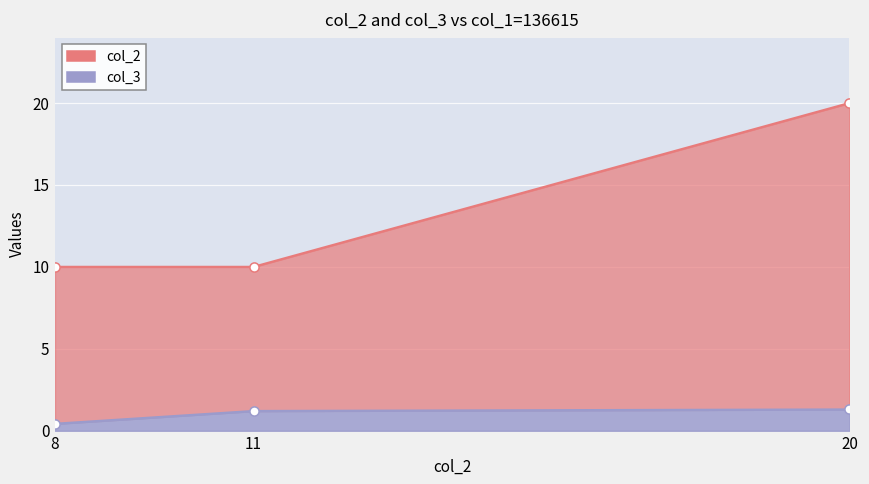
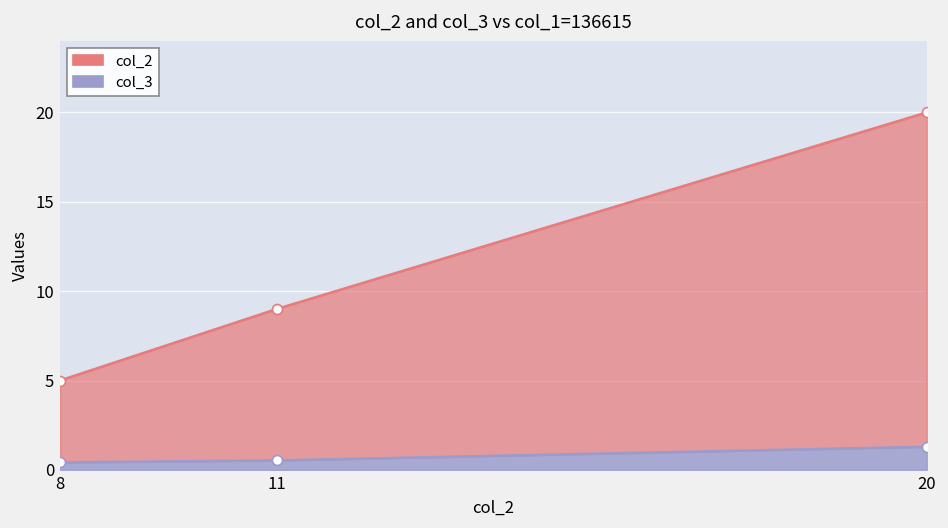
col_2, 8: 10 -> 5
col_2, 11: 10 -> 9
col_3, 11: 1.2 -> 0.5
